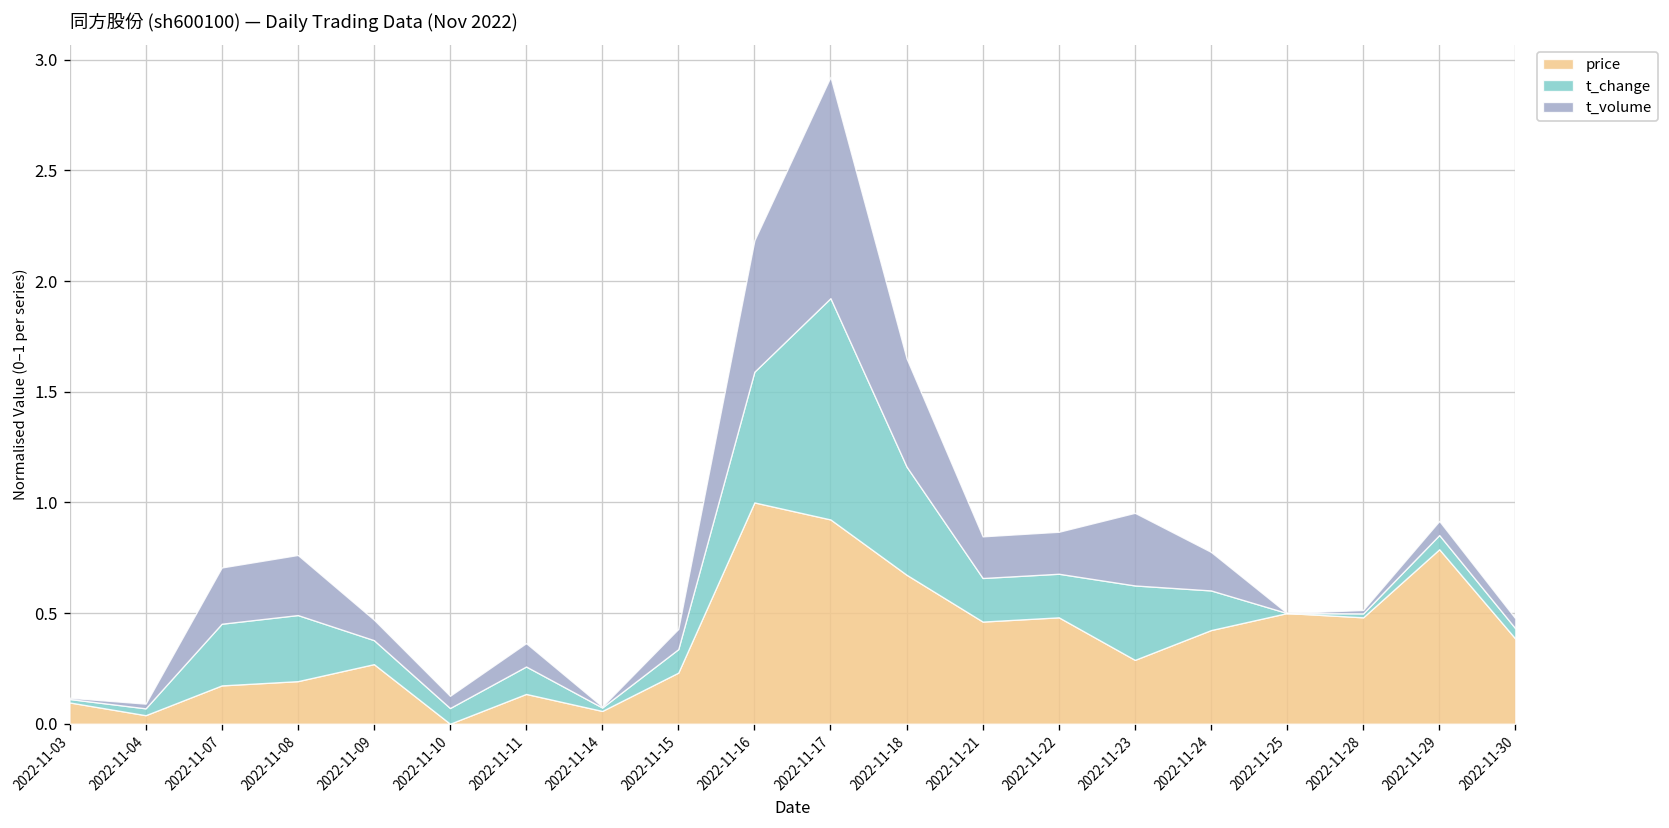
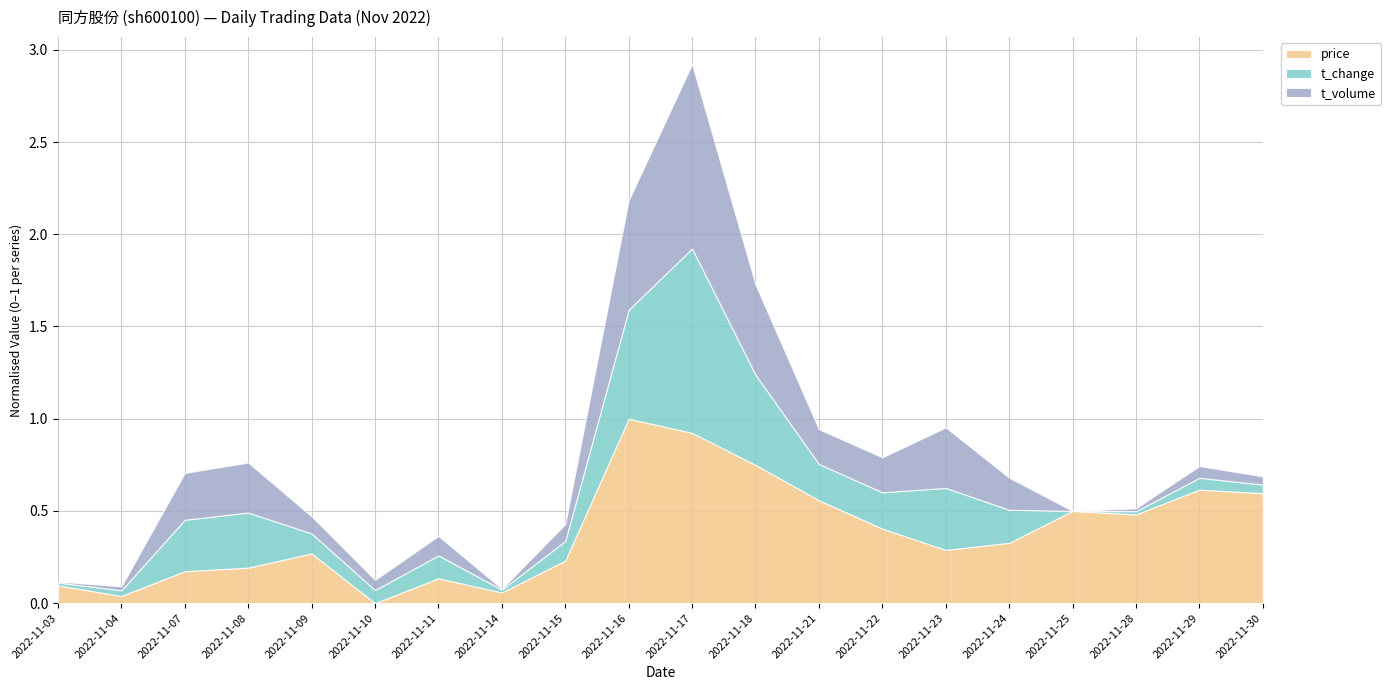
price, 2022-11-18: 0.67 -> 0.75
price, 2022-11-21: 0.46 -> 0.56
price, 2022-11-22: 0.48 -> 0.40
price, 2022-11-24: 0.42 -> 0.33
price, 2022-11-29: 0.79 -> 0.62
price, 2022-11-30: 0.38 -> 0.60
